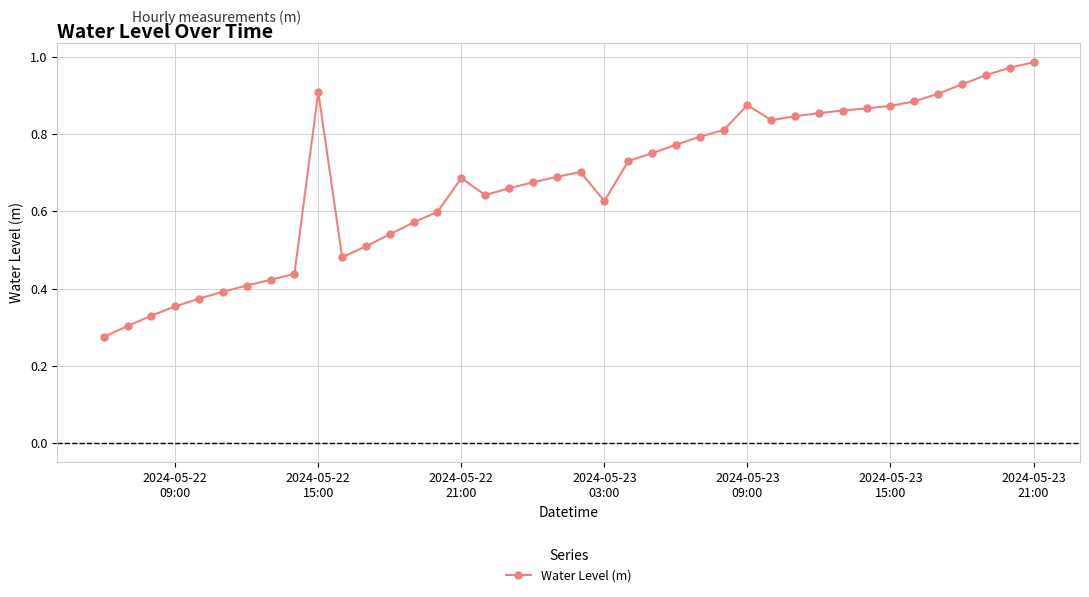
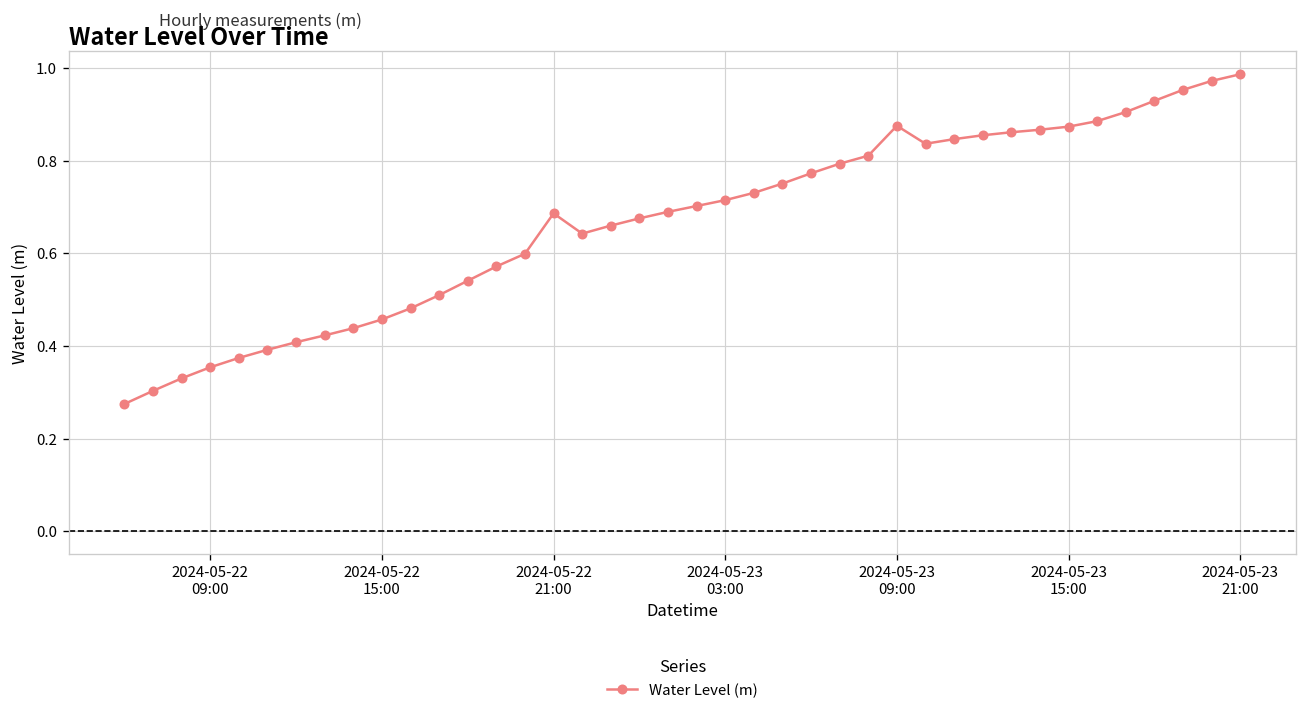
2024-05-22 15:00: 0.91 -> 0.46
2024-05-23 03:00: 0.63 -> 0.71
